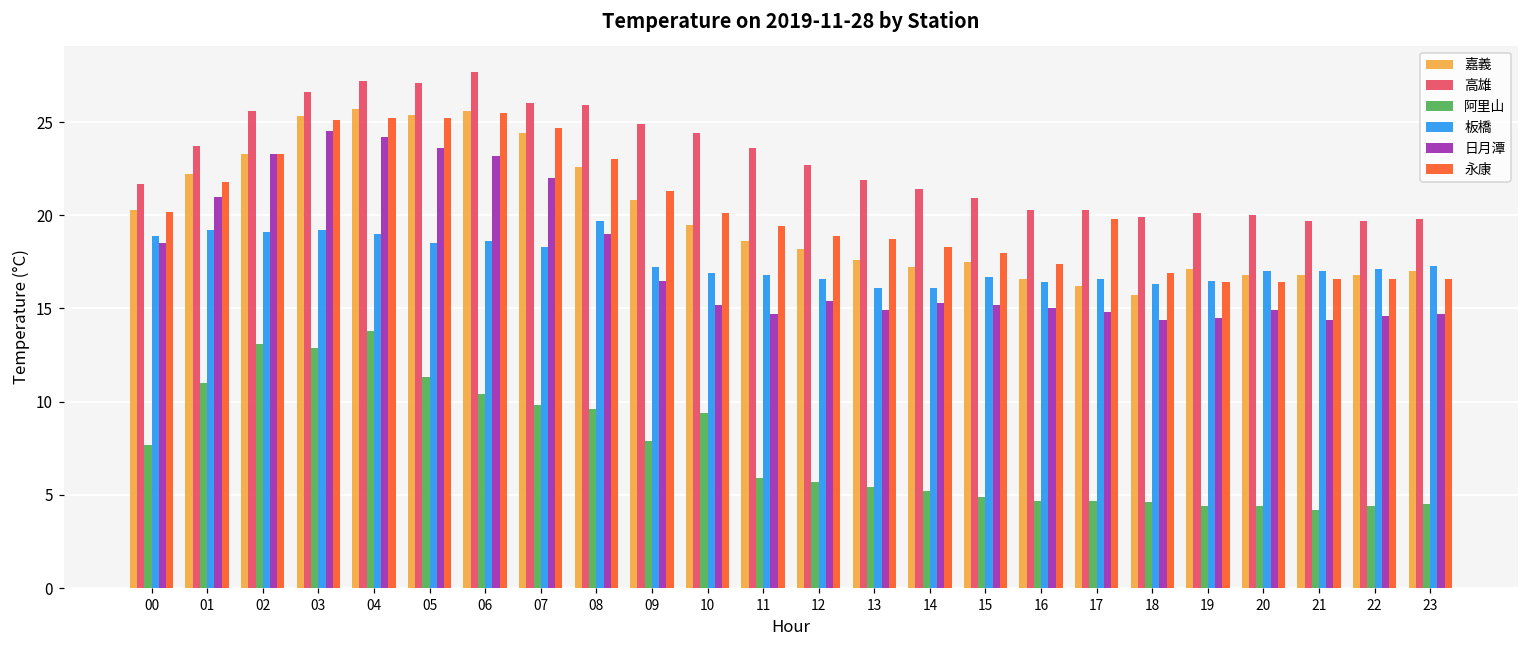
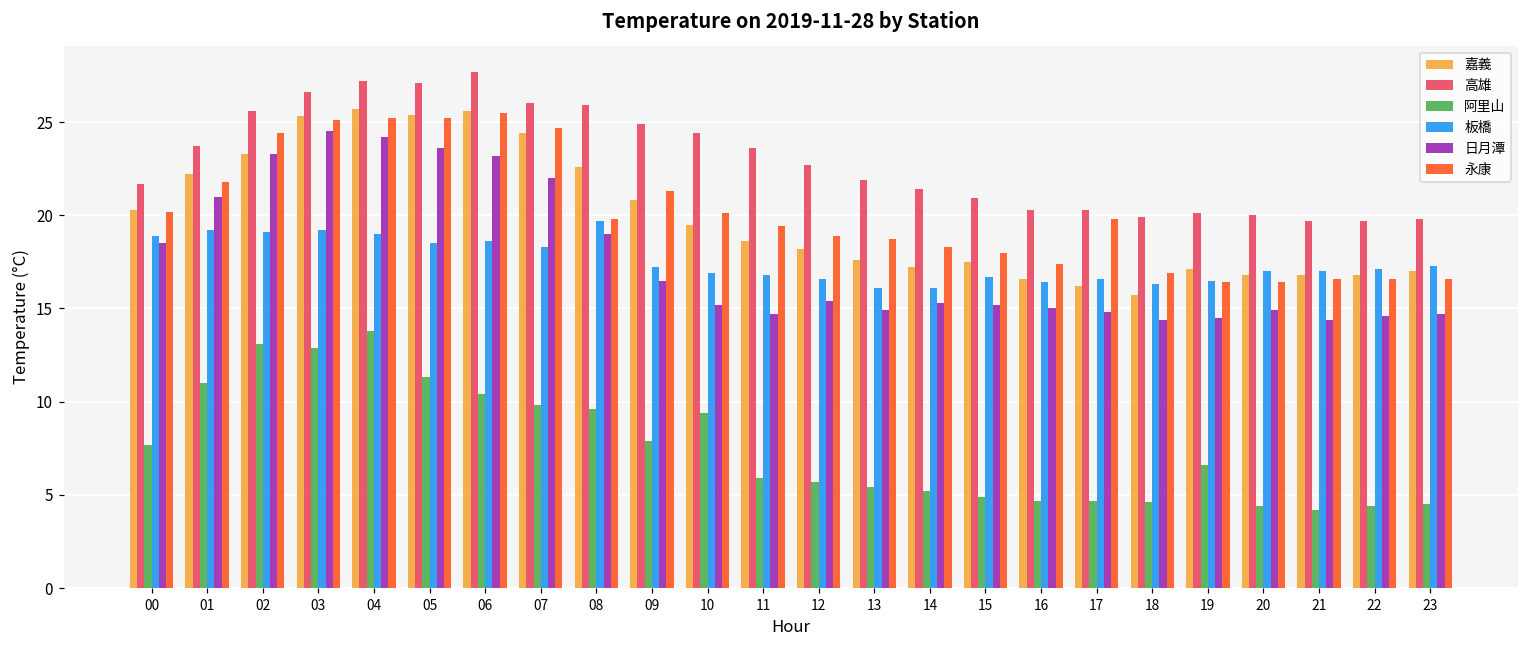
永康, 02: 23.3 -> 24.4
永康, 08: 23.0 -> 19.8
阿里山, 19: 4.4 -> 6.6
